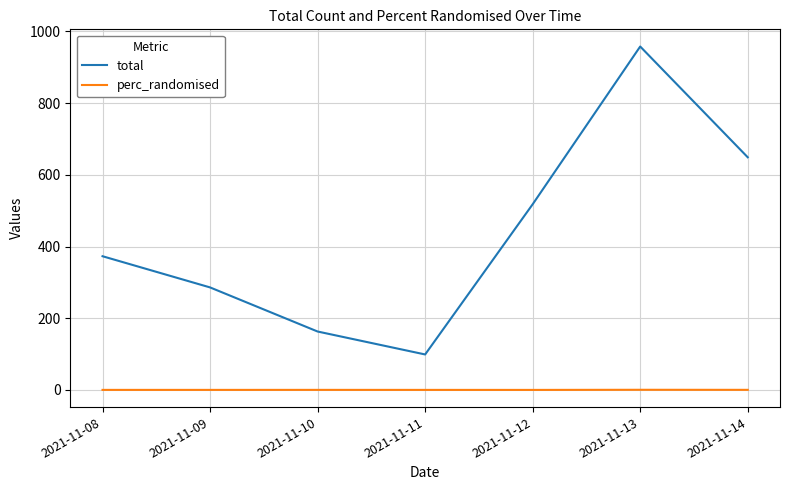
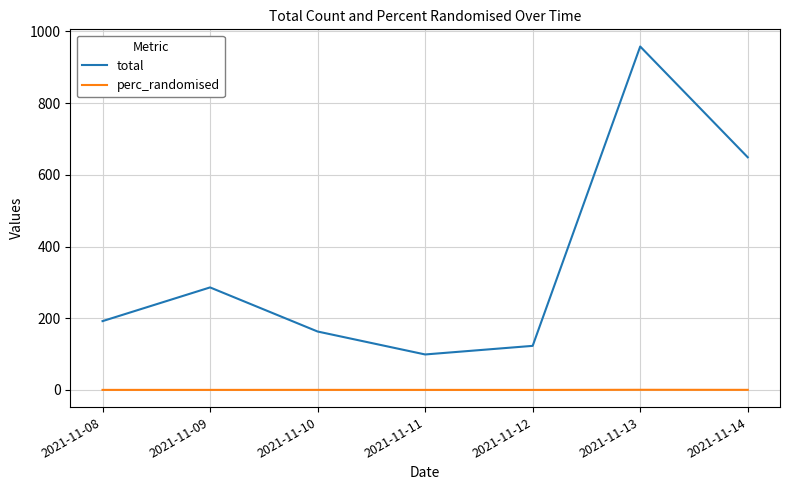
total, 2021-11-08: 370 -> 190
total, 2021-11-12: 520 -> 120
